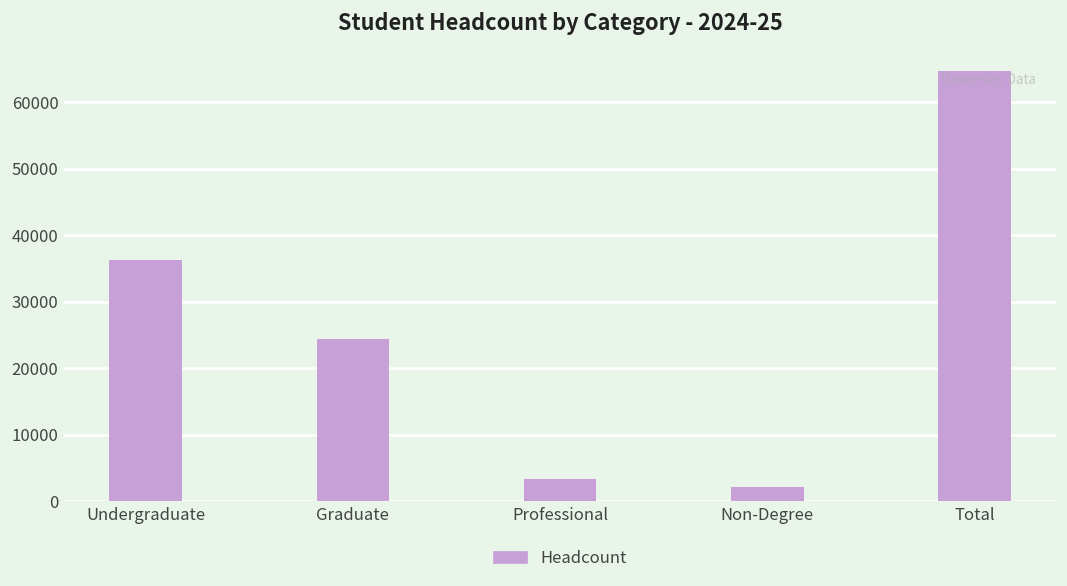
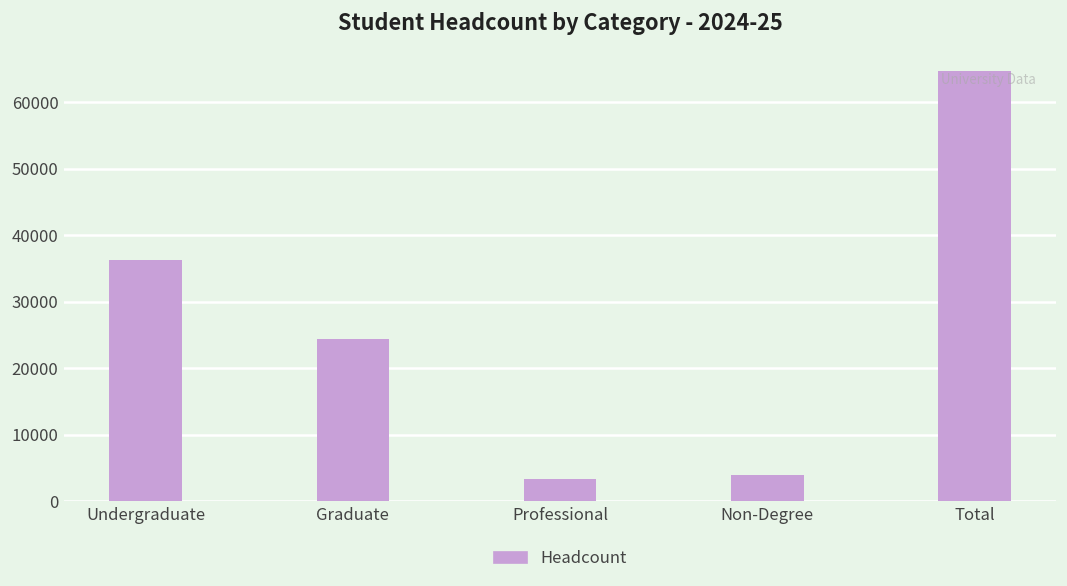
Non-Degree: 2000 -> 4000
